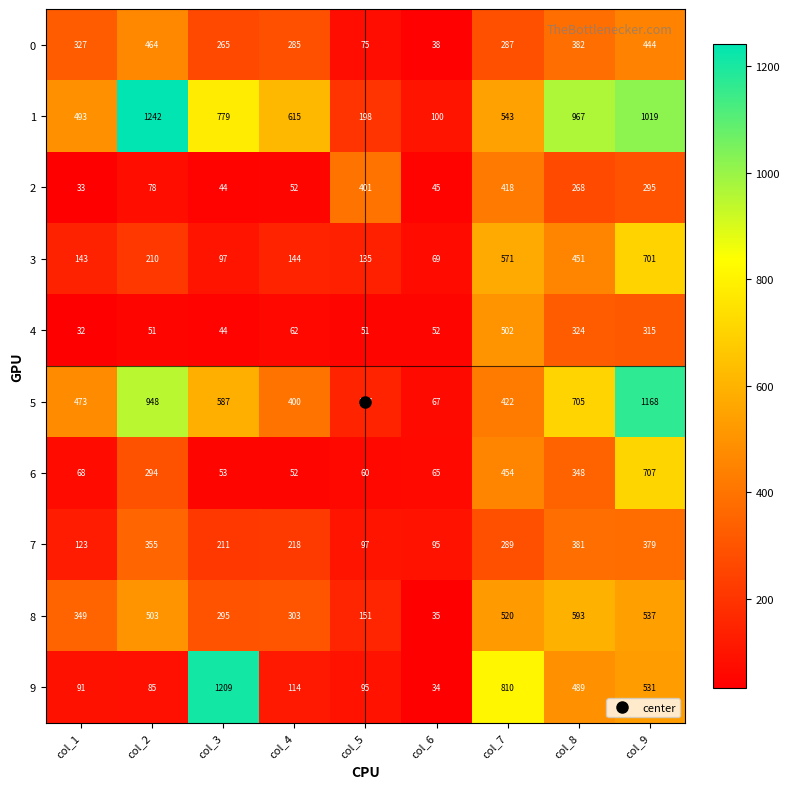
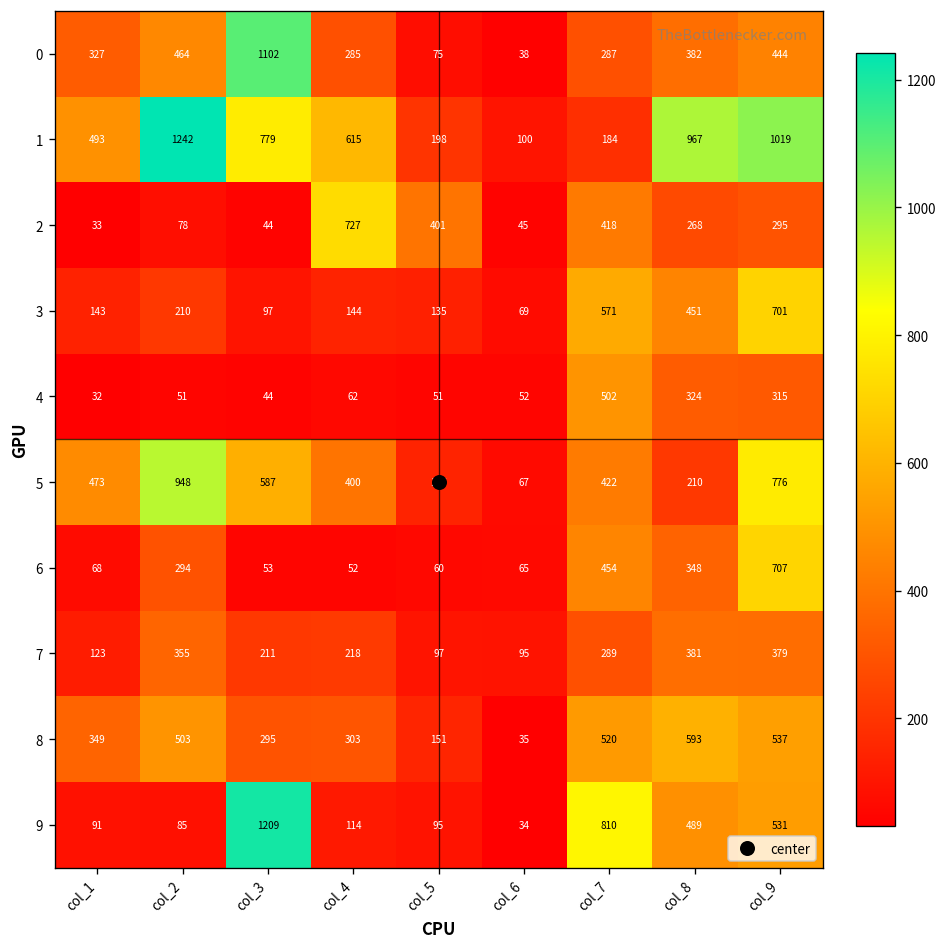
0, col_3: 265 -> 1102
1, col_7: 543 -> 184
2, col_4: 52 -> 727
5, col_8: 705 -> 210
5, col_9: 1168 -> 776
